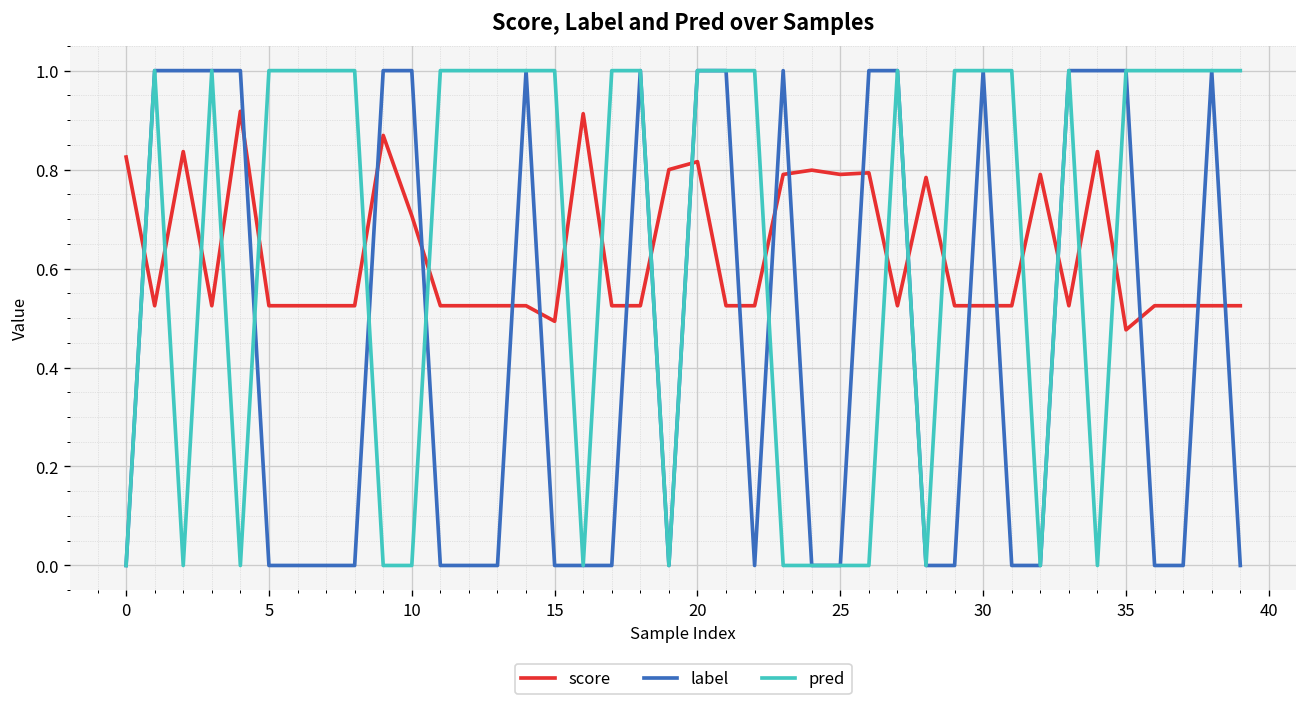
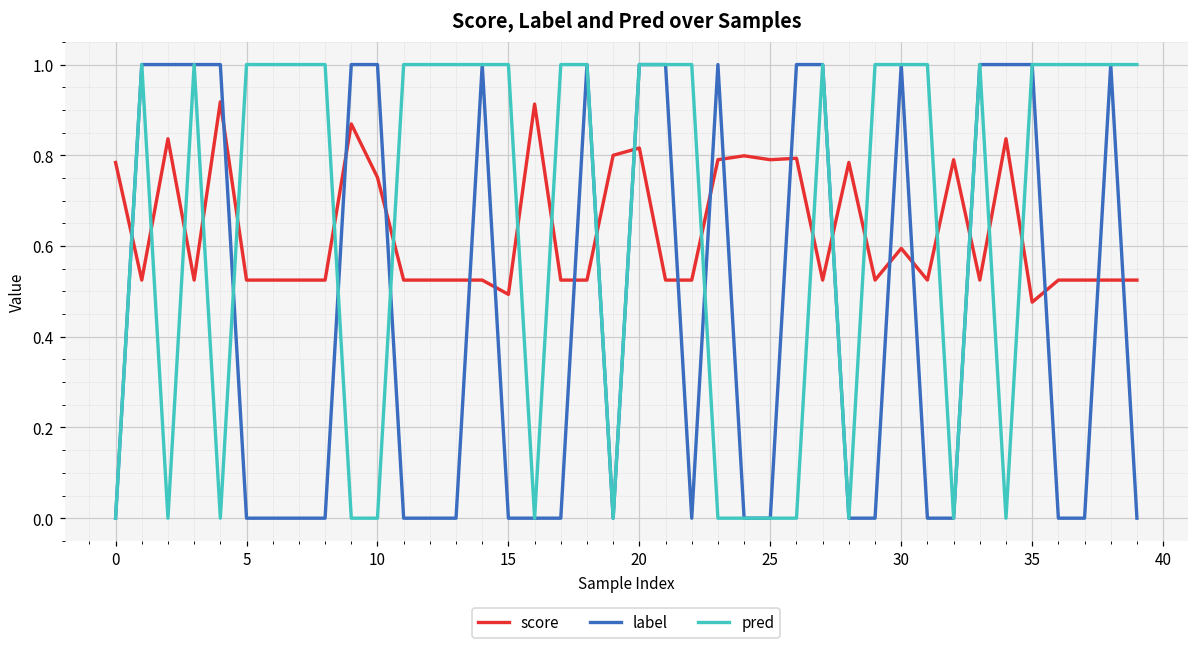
score, 0: 0.83 -> 0.78
score, 10: 0.71 -> 0.75
score, 30: 0.52 -> 0.59
